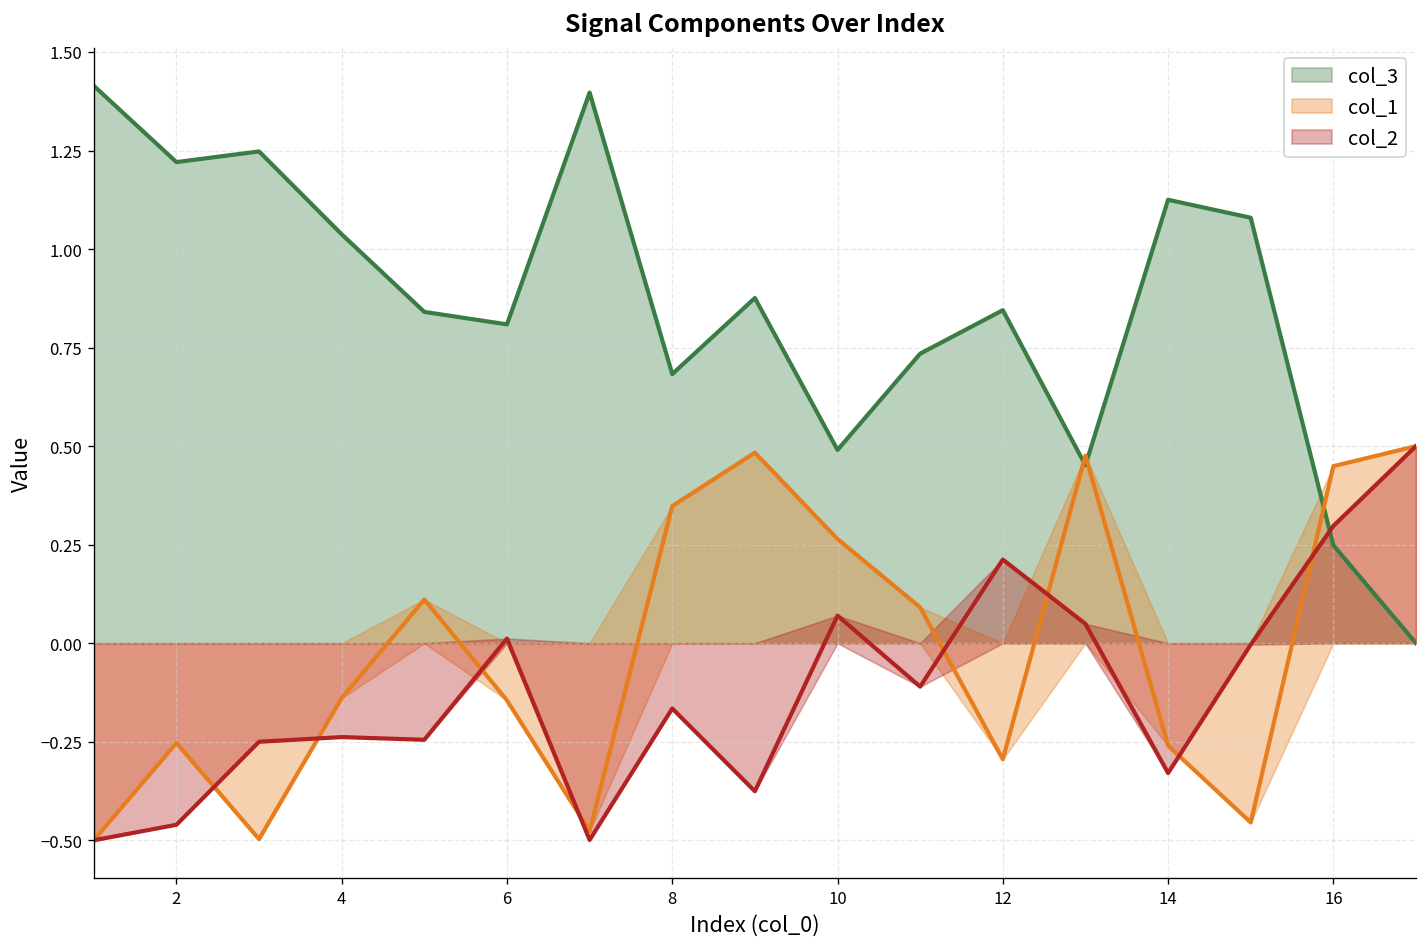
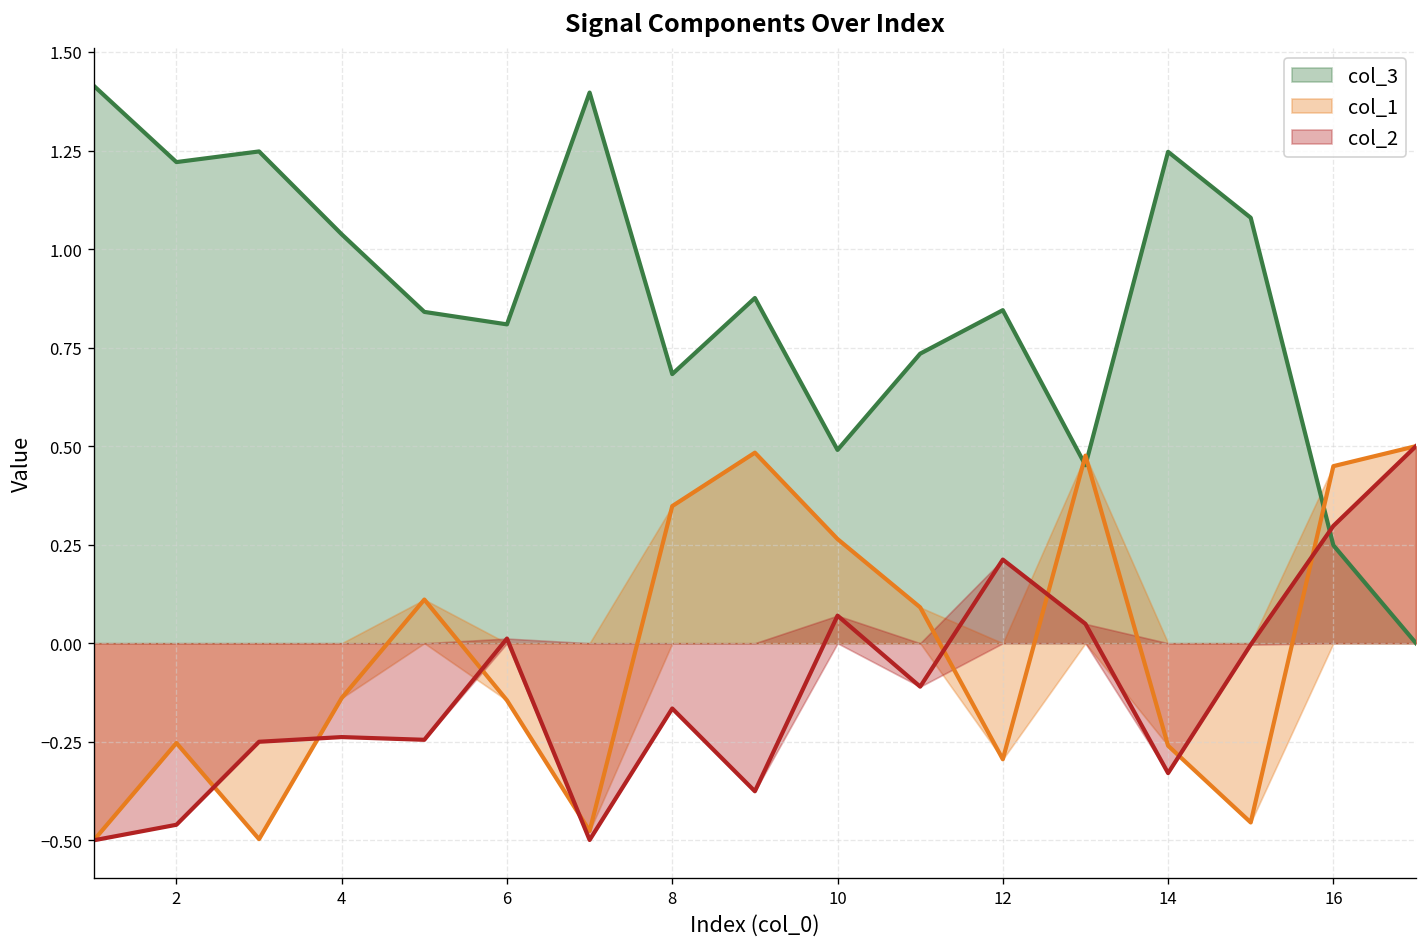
col_3, 14: 1.13 -> 1.25
